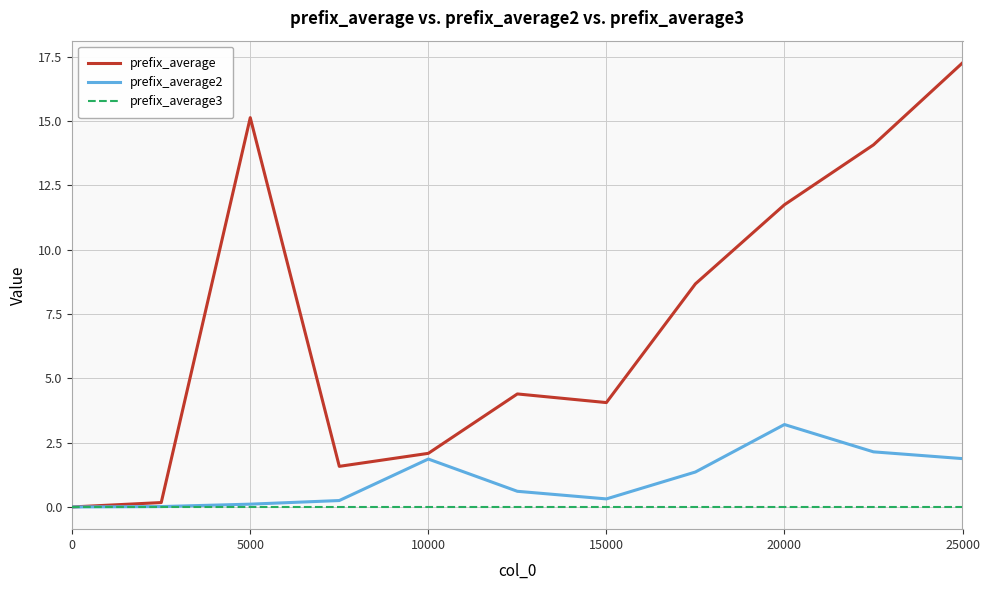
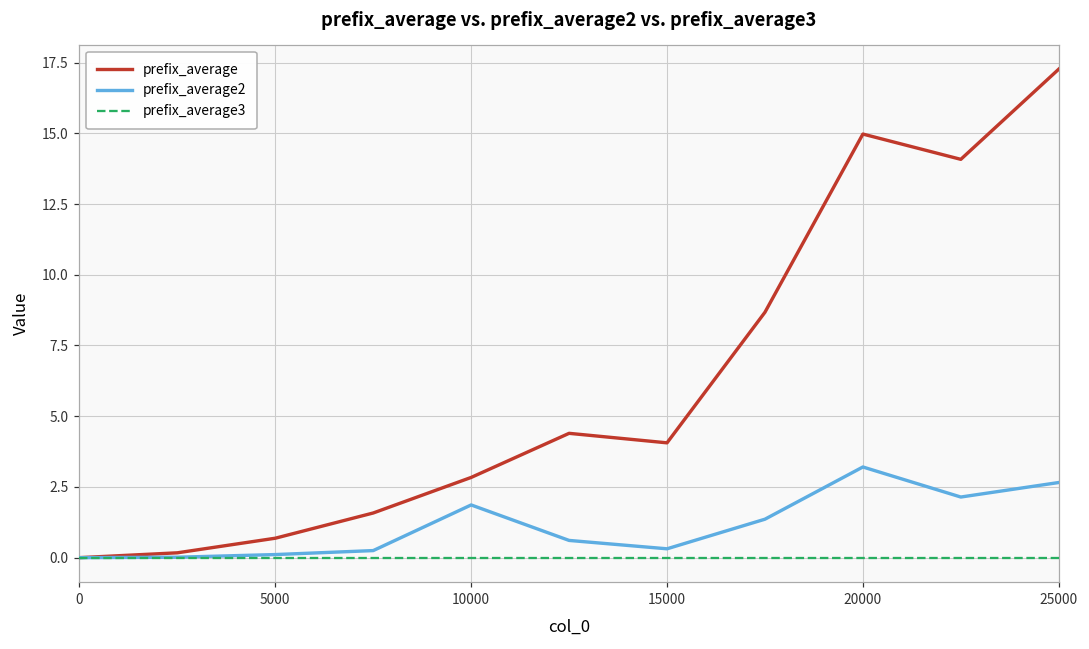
prefix_average, 5000: 15.1 -> 0.7
prefix_average, 10000: 2.1 -> 2.8
prefix_average, 20000: 11.8 -> 15.0
prefix_average2, 25000: 1.9 -> 2.7
